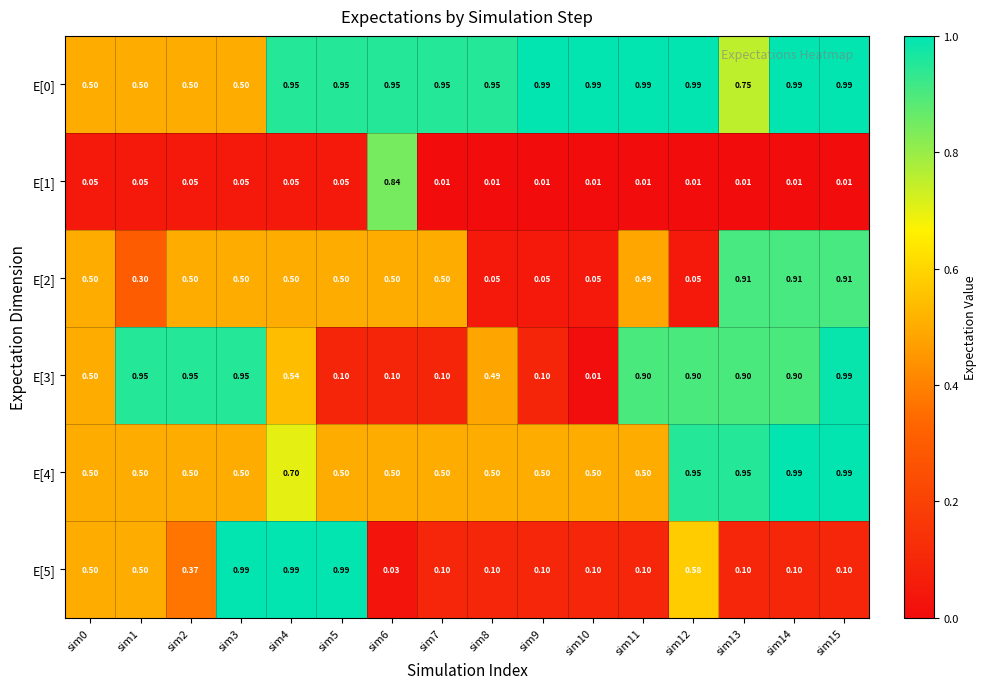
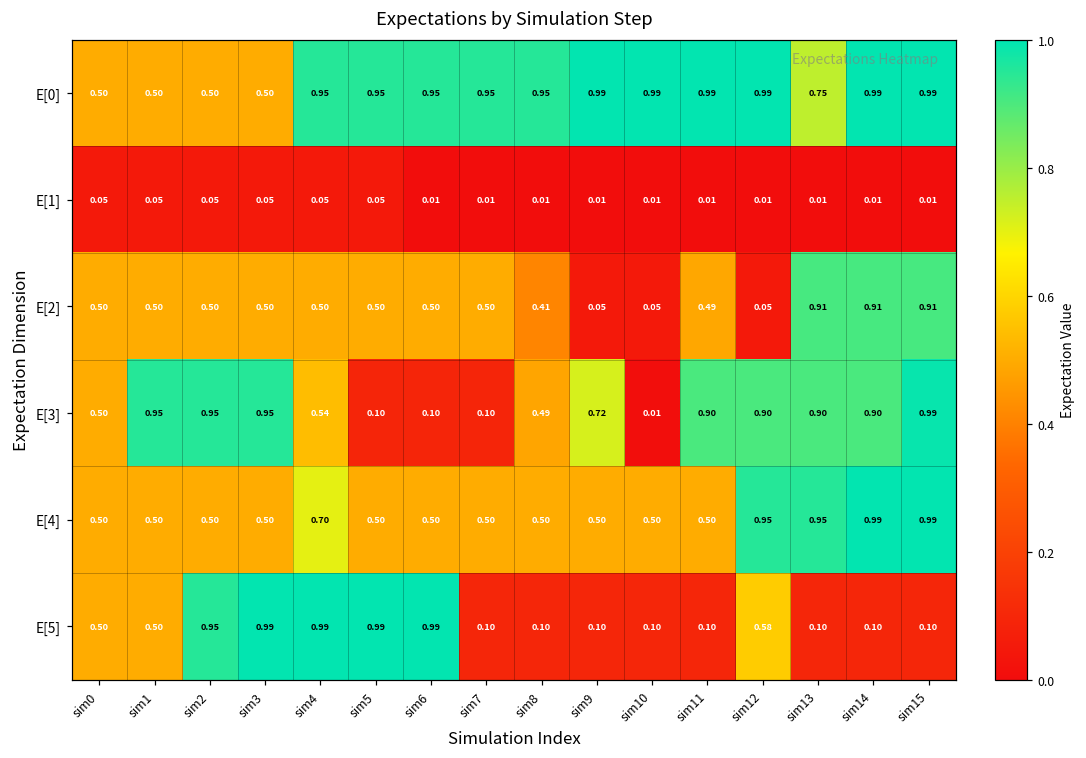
E[1], sim6: 0.84 -> 0.01
E[2], sim1: 0.30 -> 0.50
E[2], sim8: 0.05 -> 0.41
E[3], sim9: 0.10 -> 0.72
E[5], sim2: 0.37 -> 0.95
E[5], sim6: 0.03 -> 0.99
